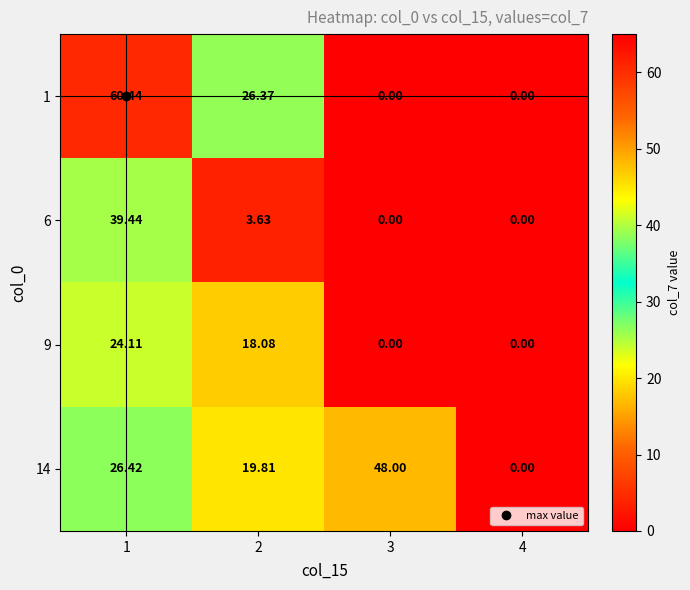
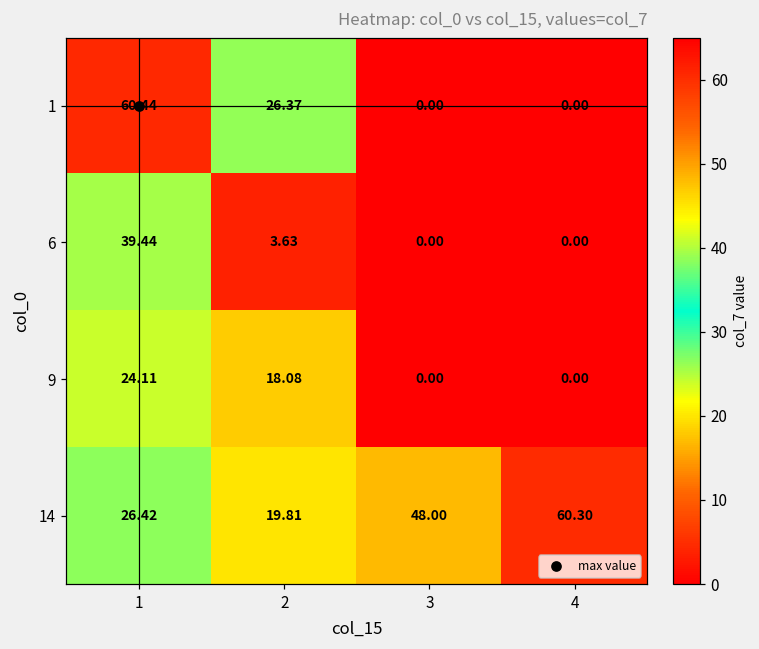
14, 4: 0.00 -> 60.30
